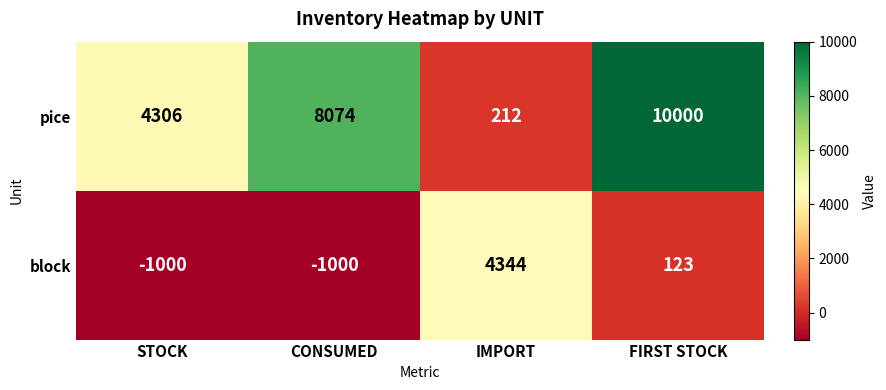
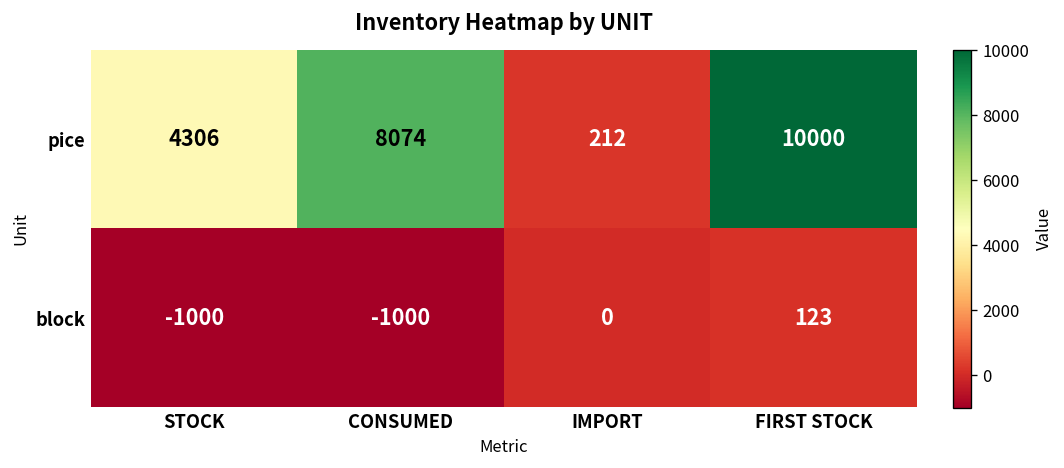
block, IMPORT: 4344 -> 0
